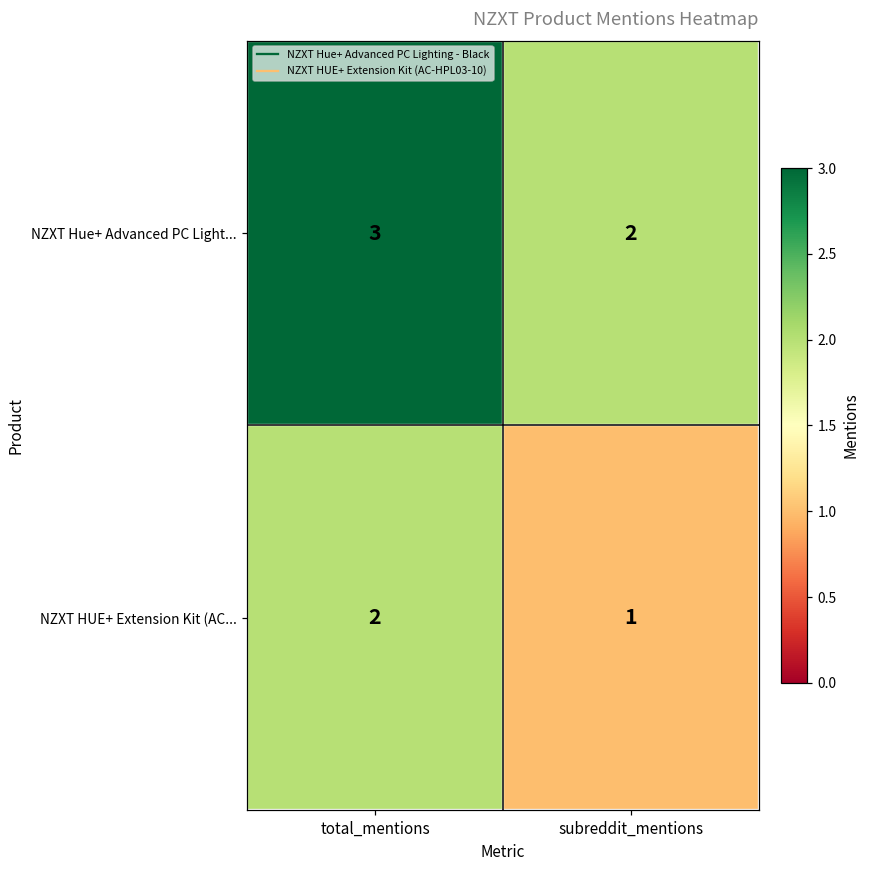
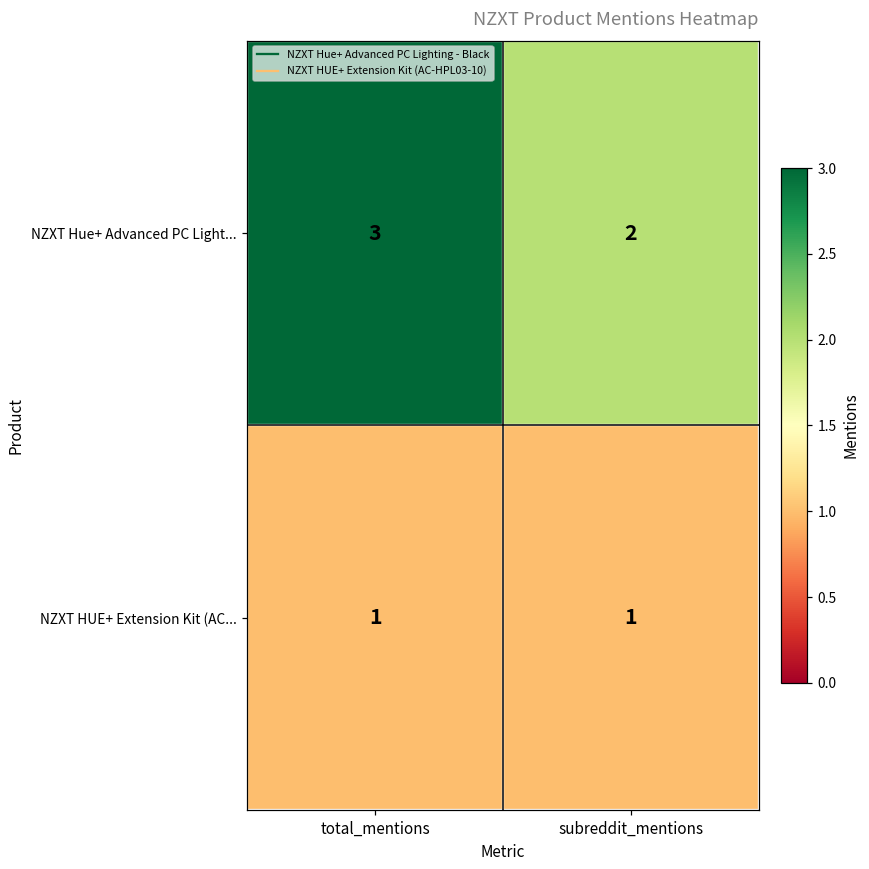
NZXT HUE+ Extension Kit (AC..., total_mentions: 2 -> 1
